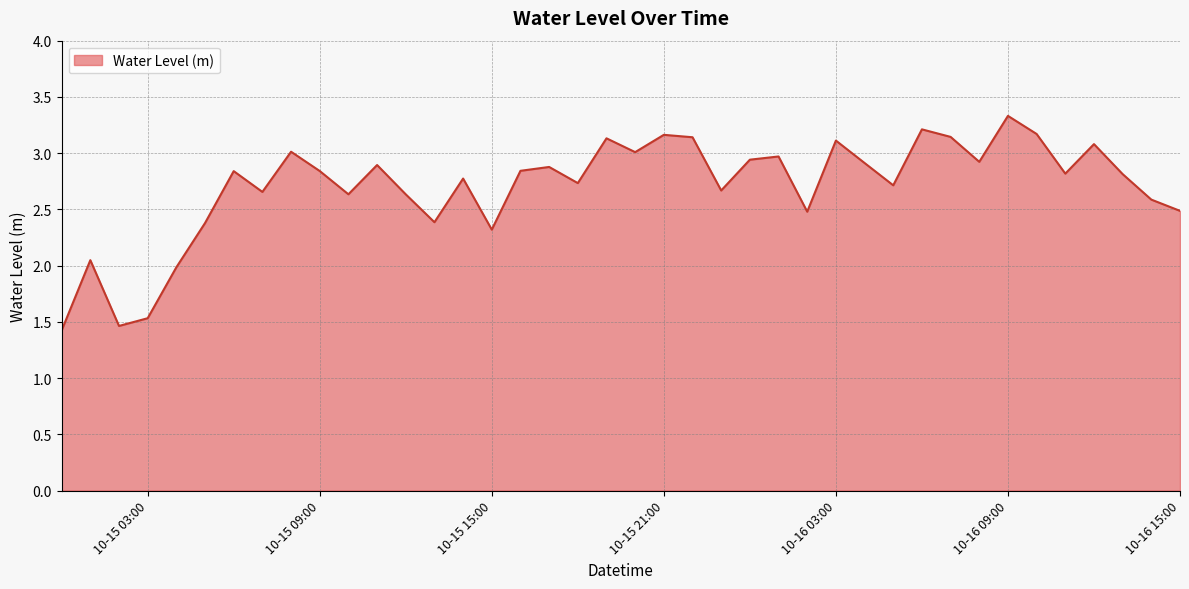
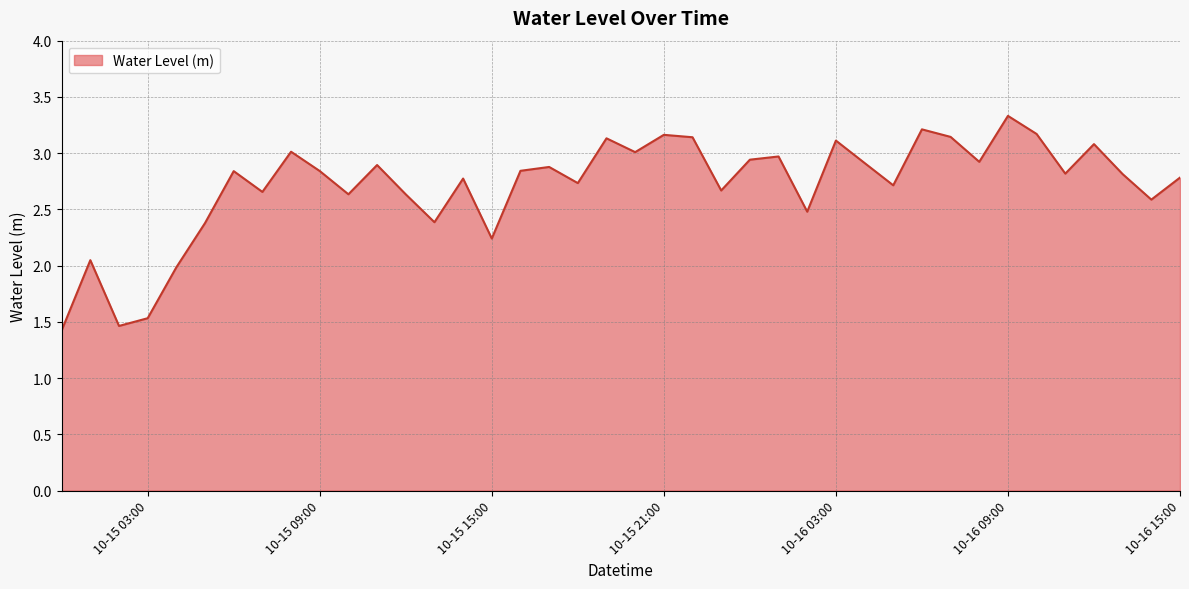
10-15 15:00: 2.32 -> 2.24
10-16 15:00: 2.49 -> 2.78
